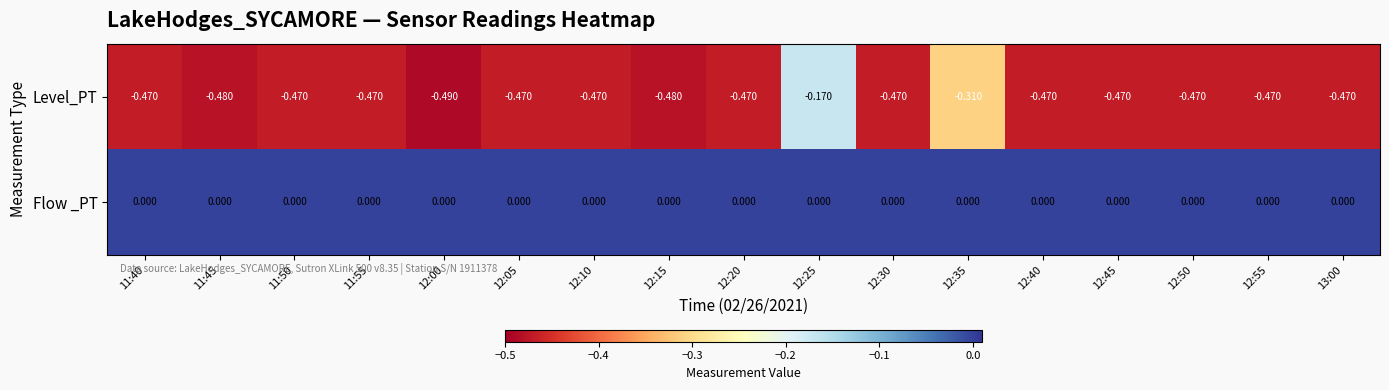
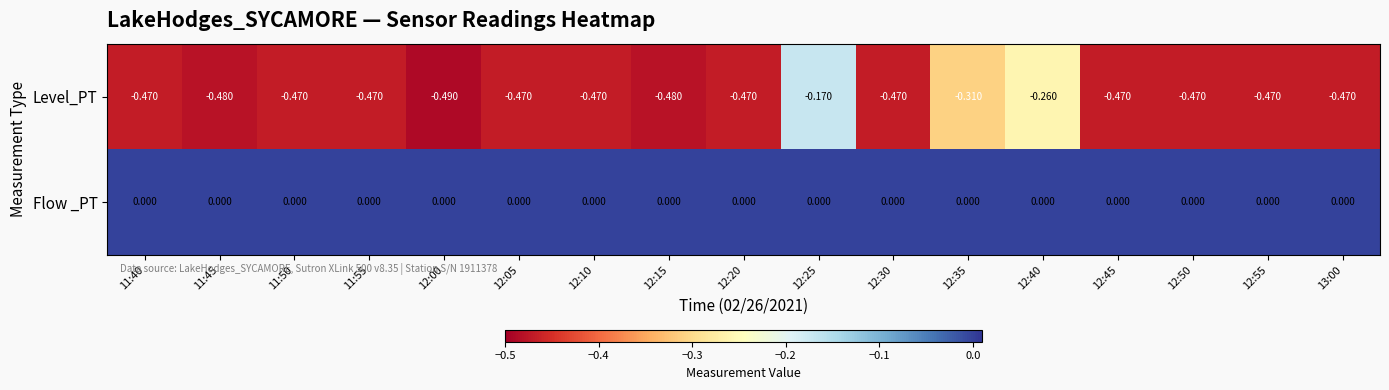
Level_PT, 12:40: -0.470 -> -0.260
